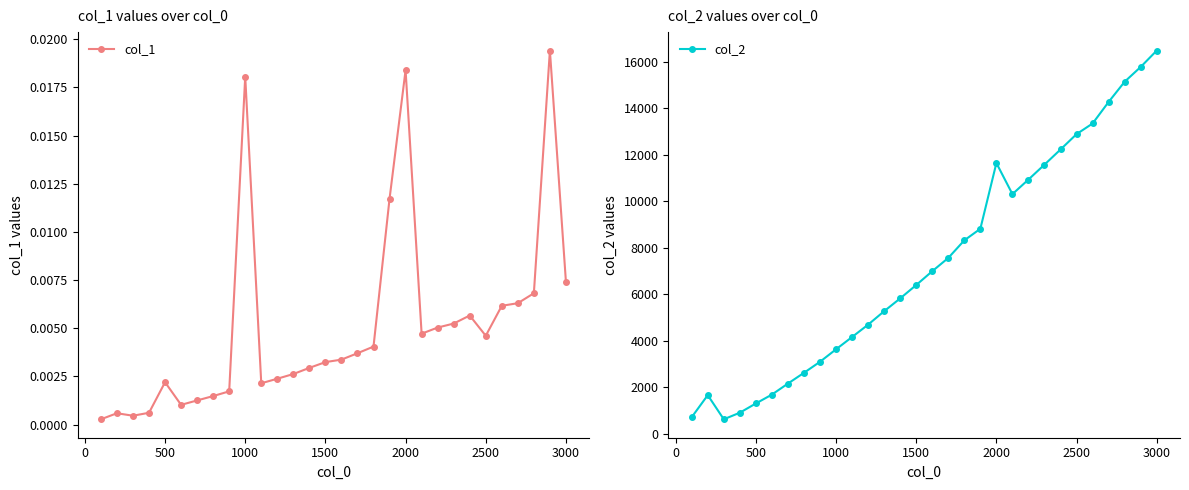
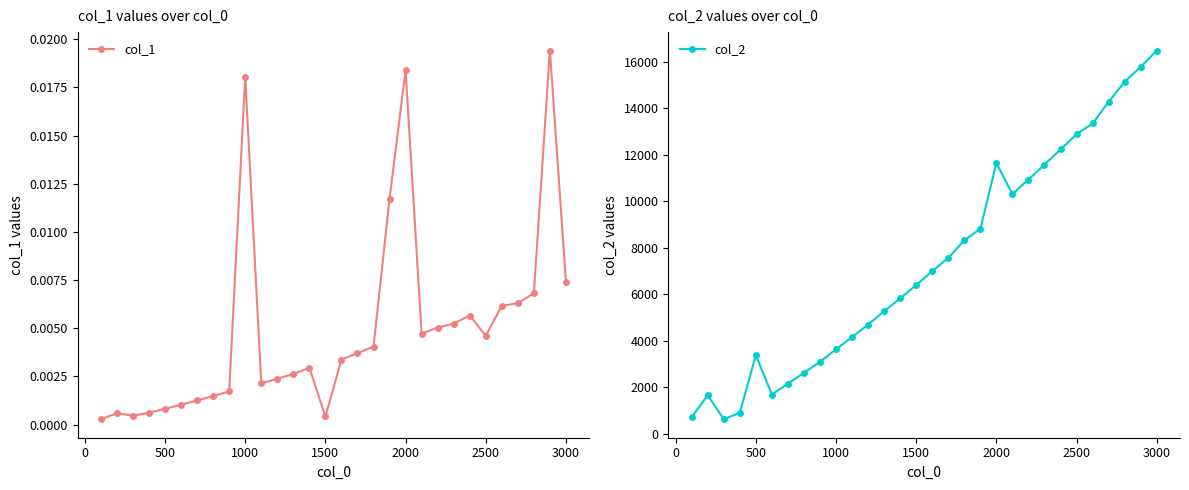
col_1 values over col_0, 500: 0.0022 -> 0.0008
col_1 values over col_0, 1500: 0.0032 -> 0.0004
col_2 values over col_0, 500: 1300 -> 3400
